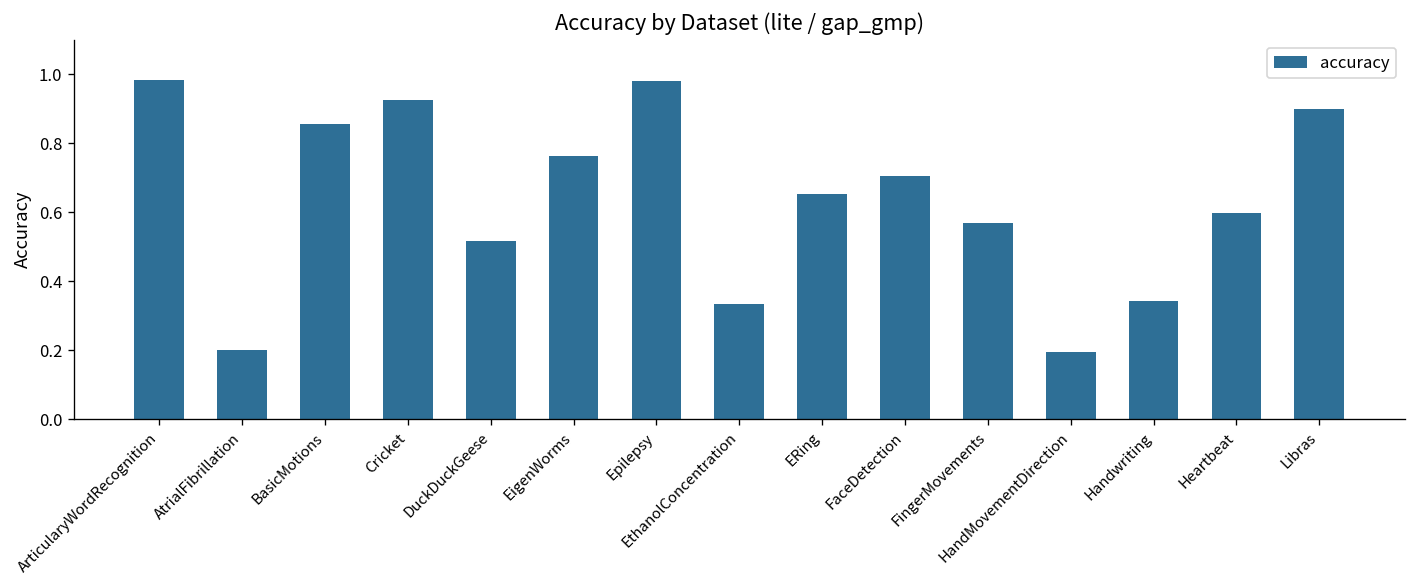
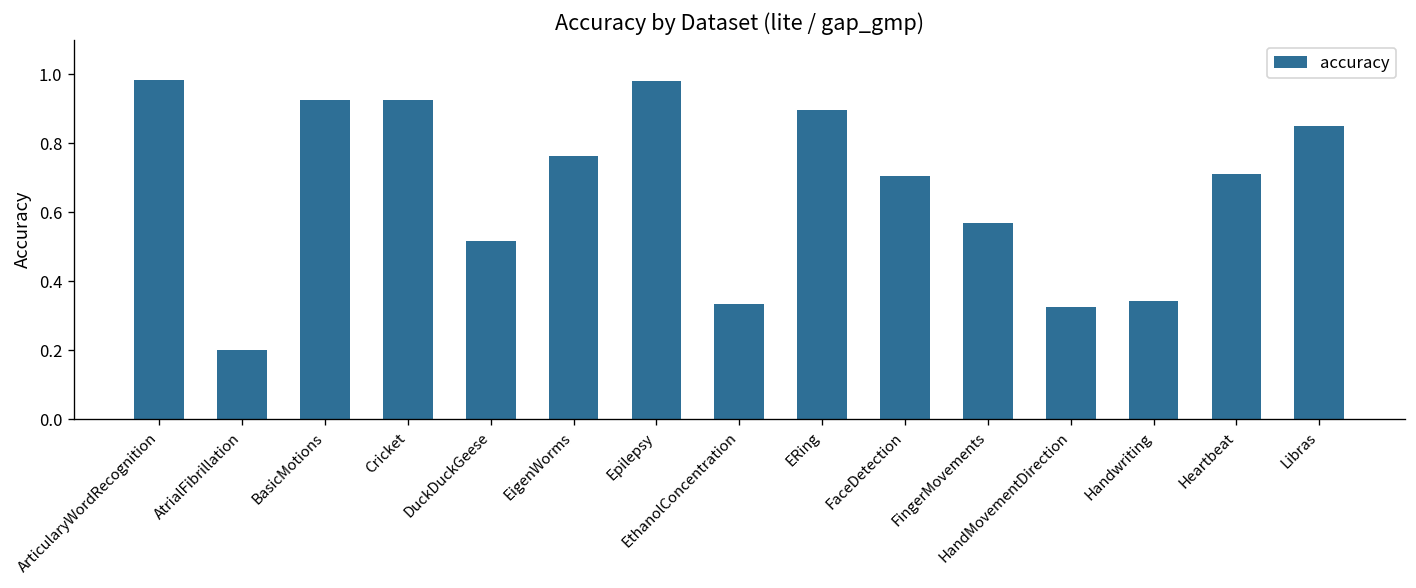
BasicMotions: 0.86 -> 0.93
ERing: 0.65 -> 0.90
HandMovementDirection: 0.19 -> 0.32
Heartbeat: 0.60 -> 0.71
Libras: 0.90 -> 0.85
